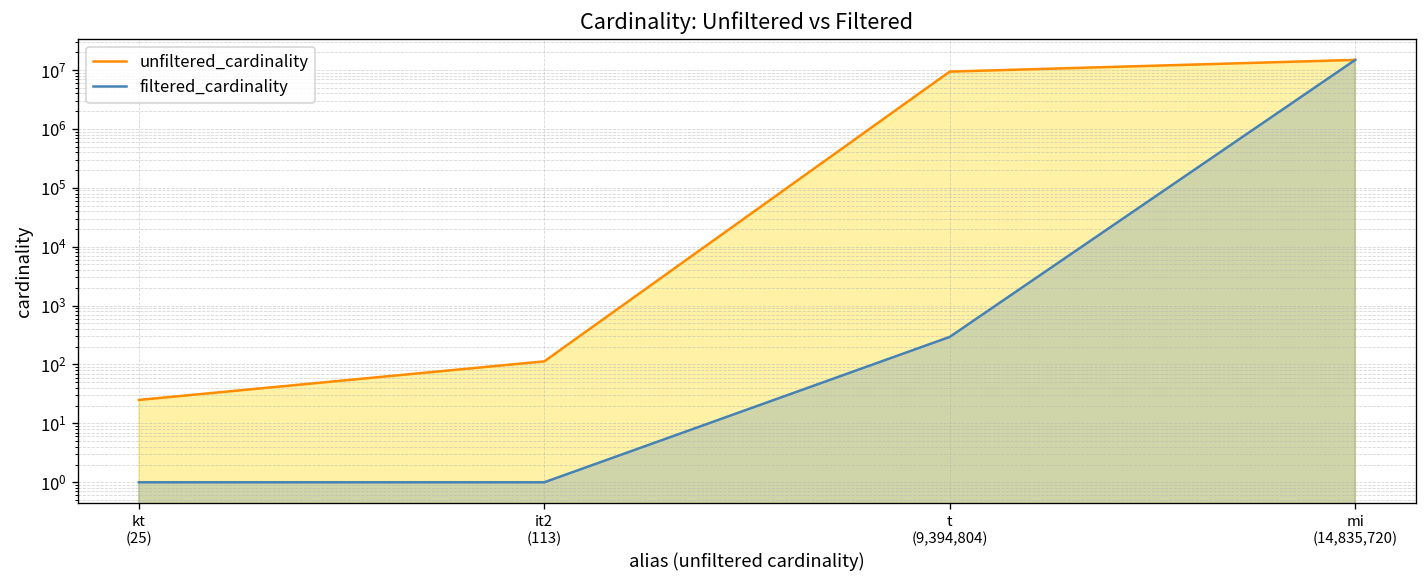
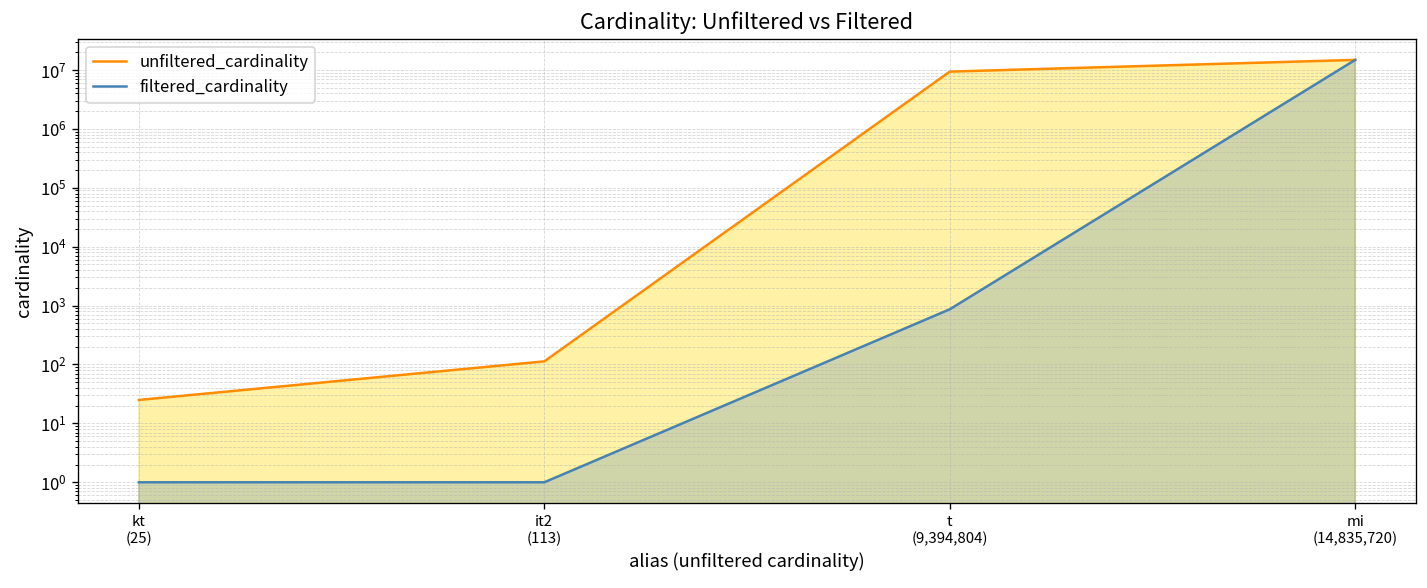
filtered_cardinality, t (9,394,804): 300 -> 900
